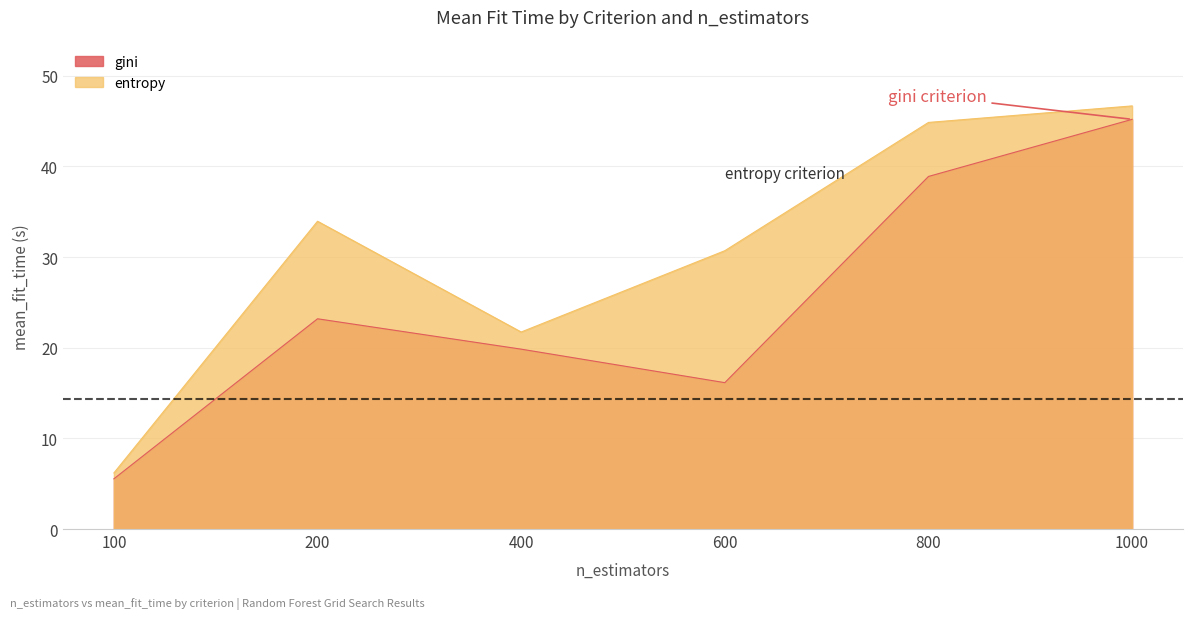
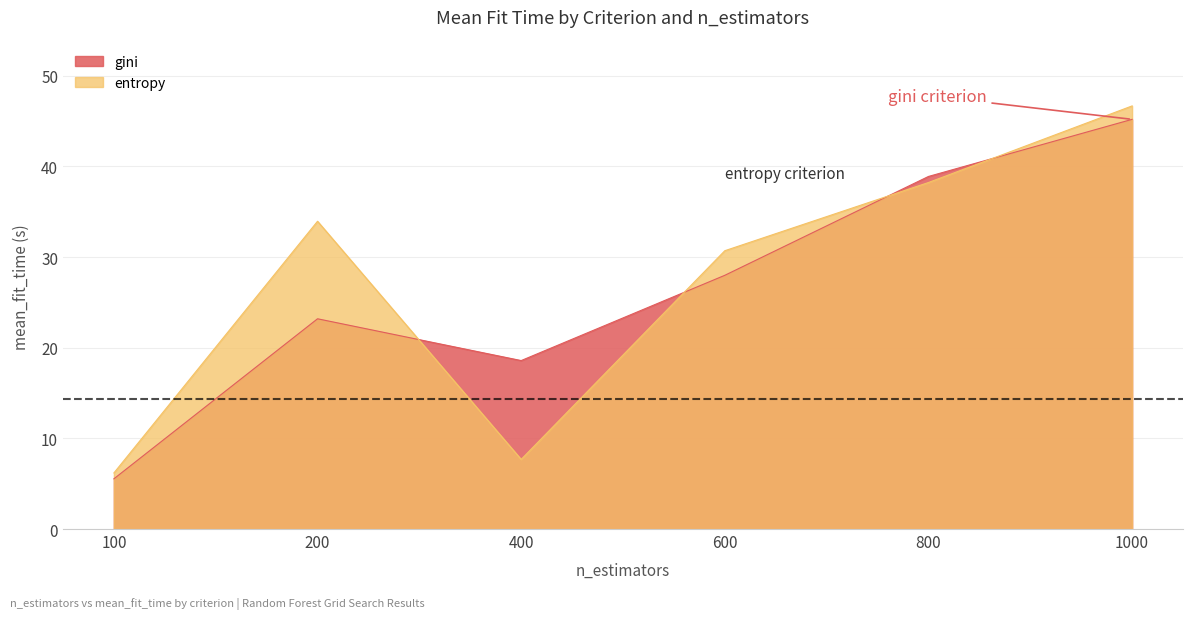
gini, 400: 20 -> 19
entropy, 400: 22 -> 8
gini, 600: 16 -> 28
entropy, 800: 45 -> 38
